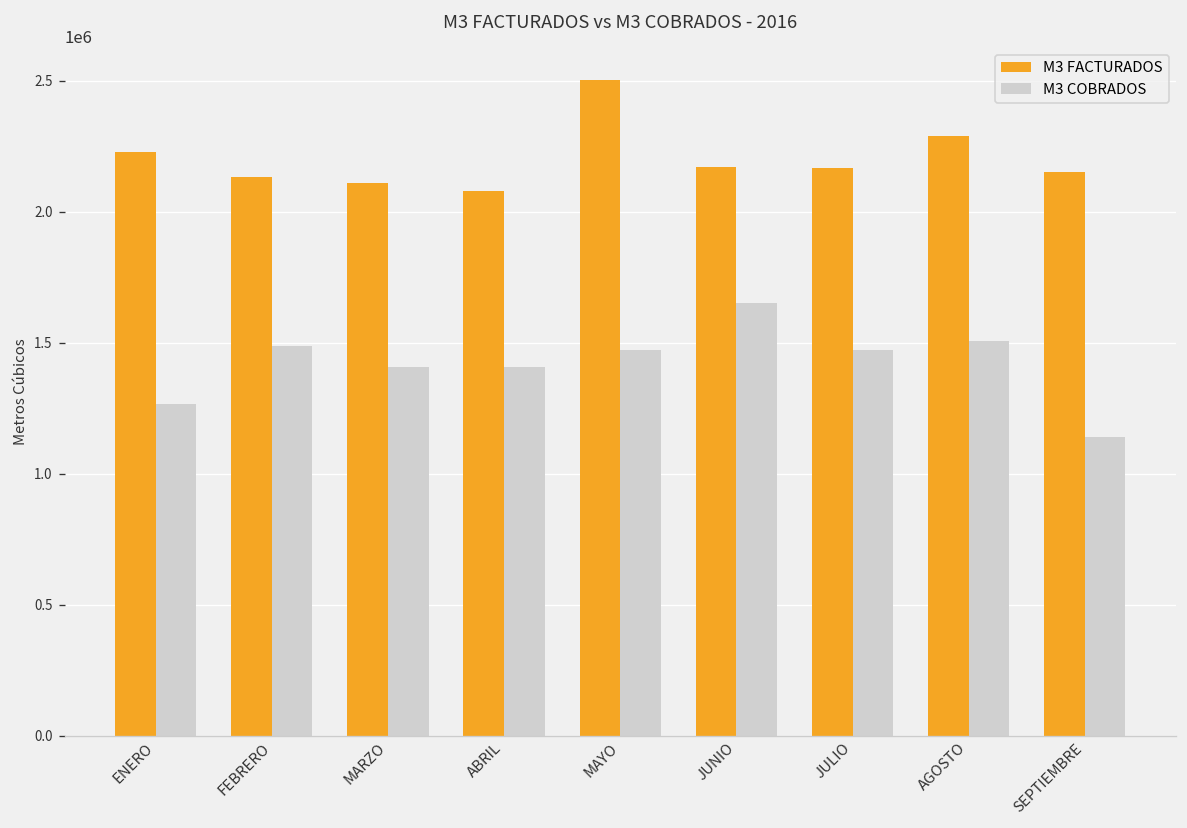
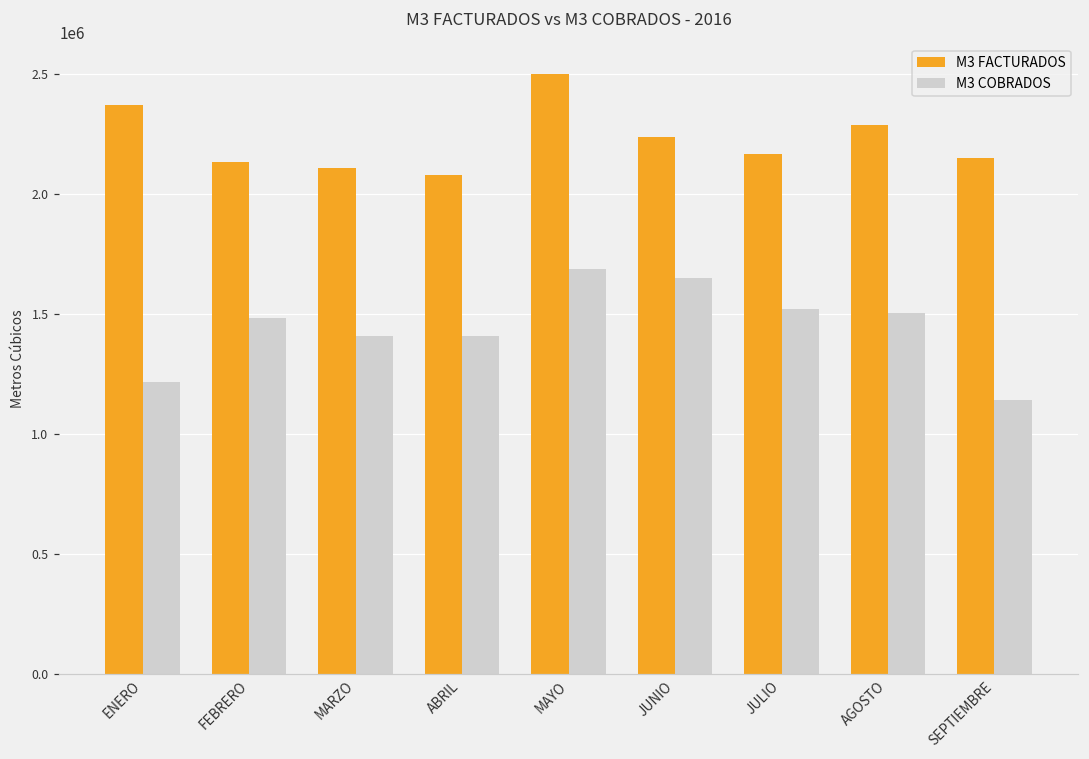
M3 FACTURADOS, ENERO: 2230000 -> 2370000
M3 COBRADOS, ENERO: 1270000 -> 1220000
M3 COBRADOS, MAYO: 1470000 -> 1690000
M3 FACTURADOS, JUNIO: 2170000 -> 2240000
M3 COBRADOS, JULIO: 1470000 -> 1520000
